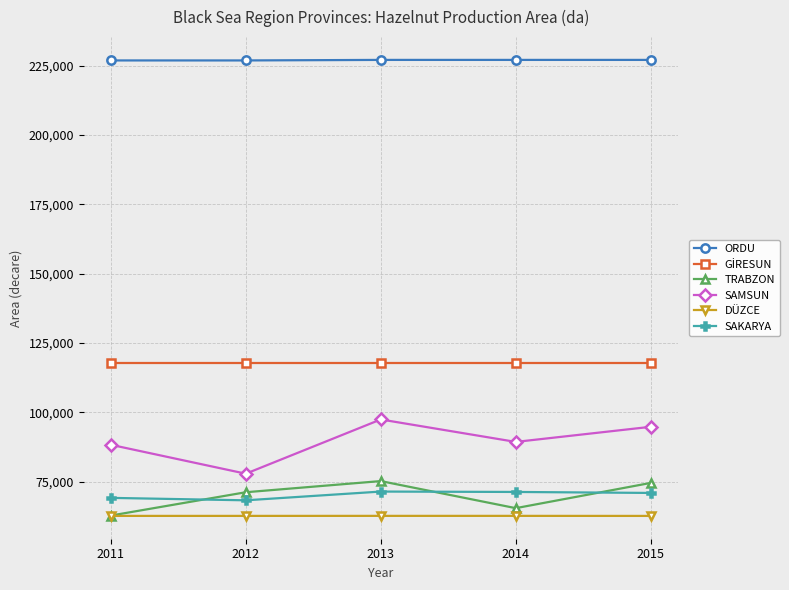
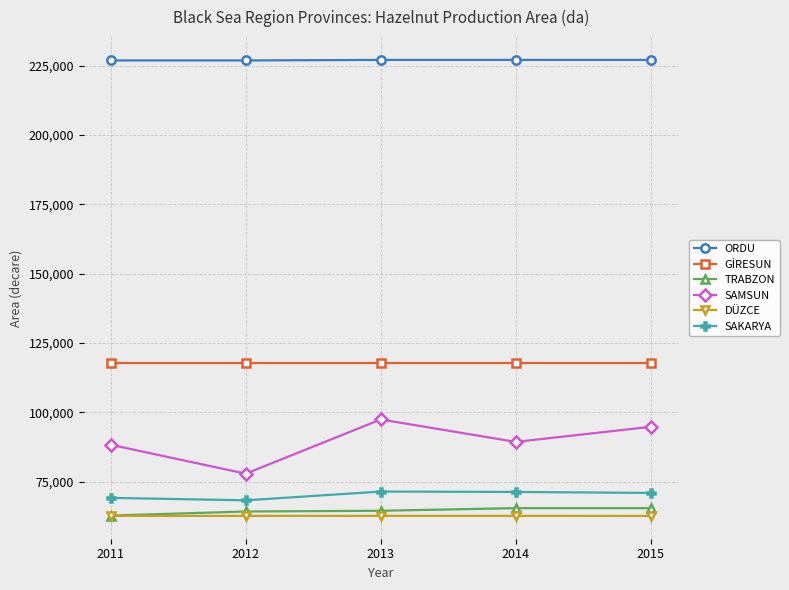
TRABZON, 2012: 71,000 -> 64,000
TRABZON, 2013: 75,000 -> 65,000
TRABZON, 2015: 75,000 -> 65,000
